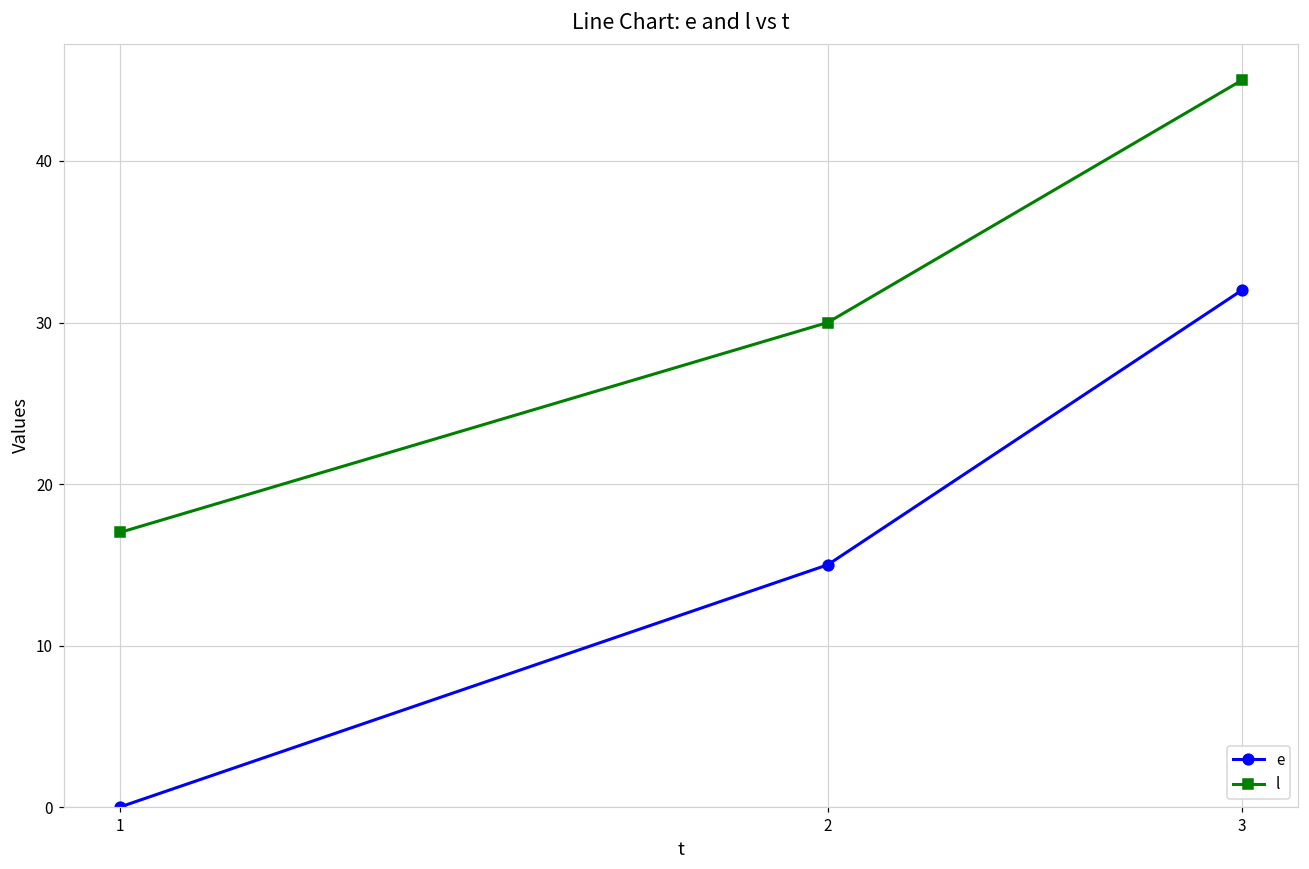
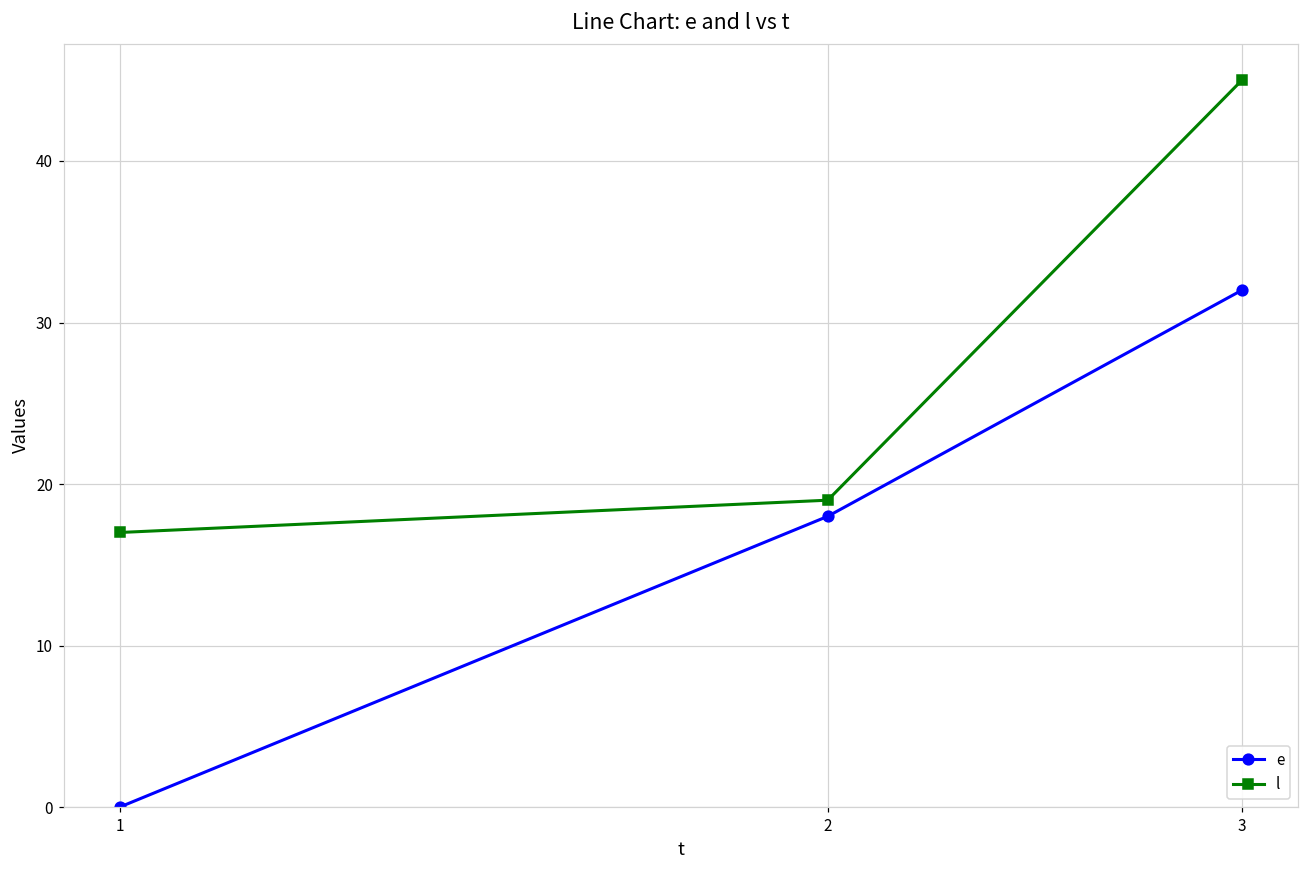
e, 2: 15 -> 18
l, 2: 30 -> 19
